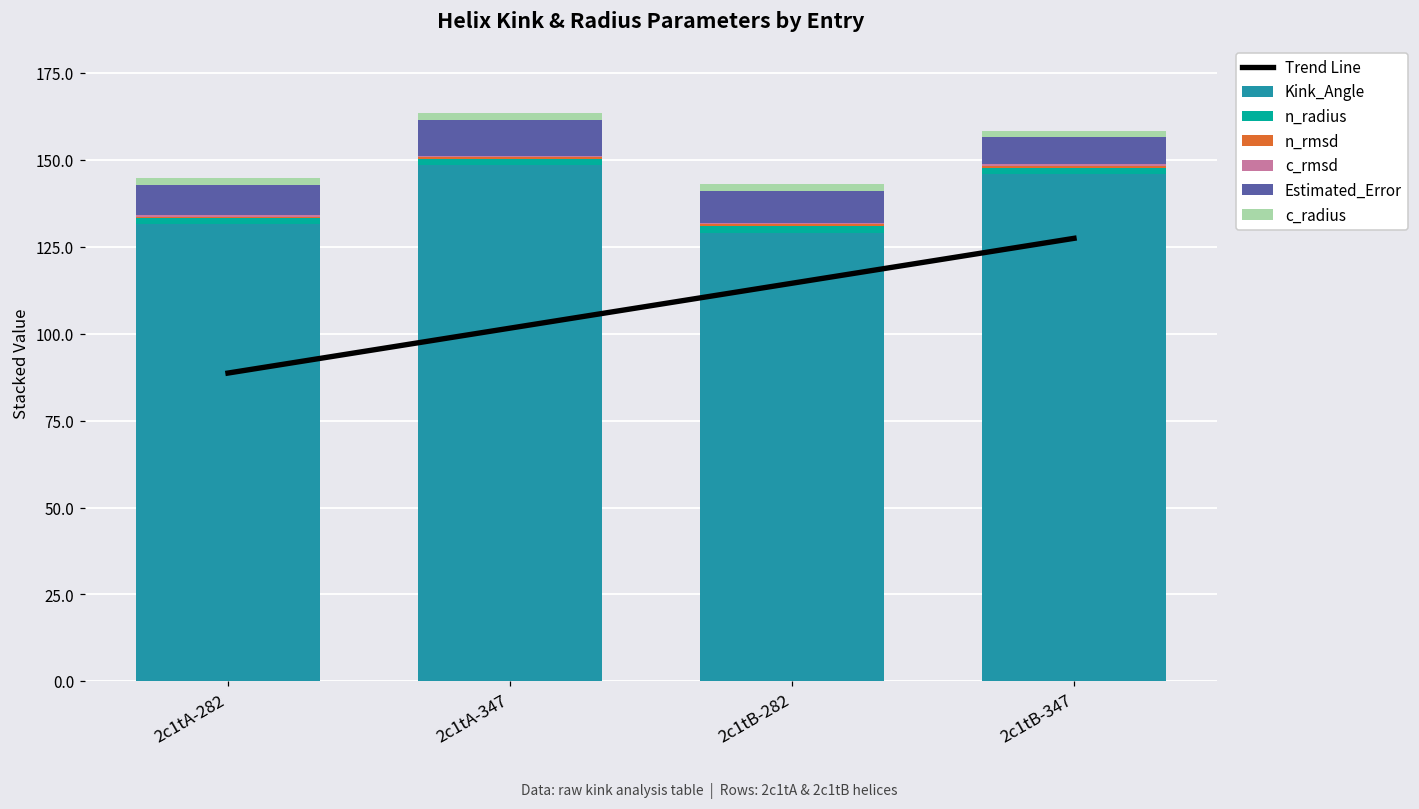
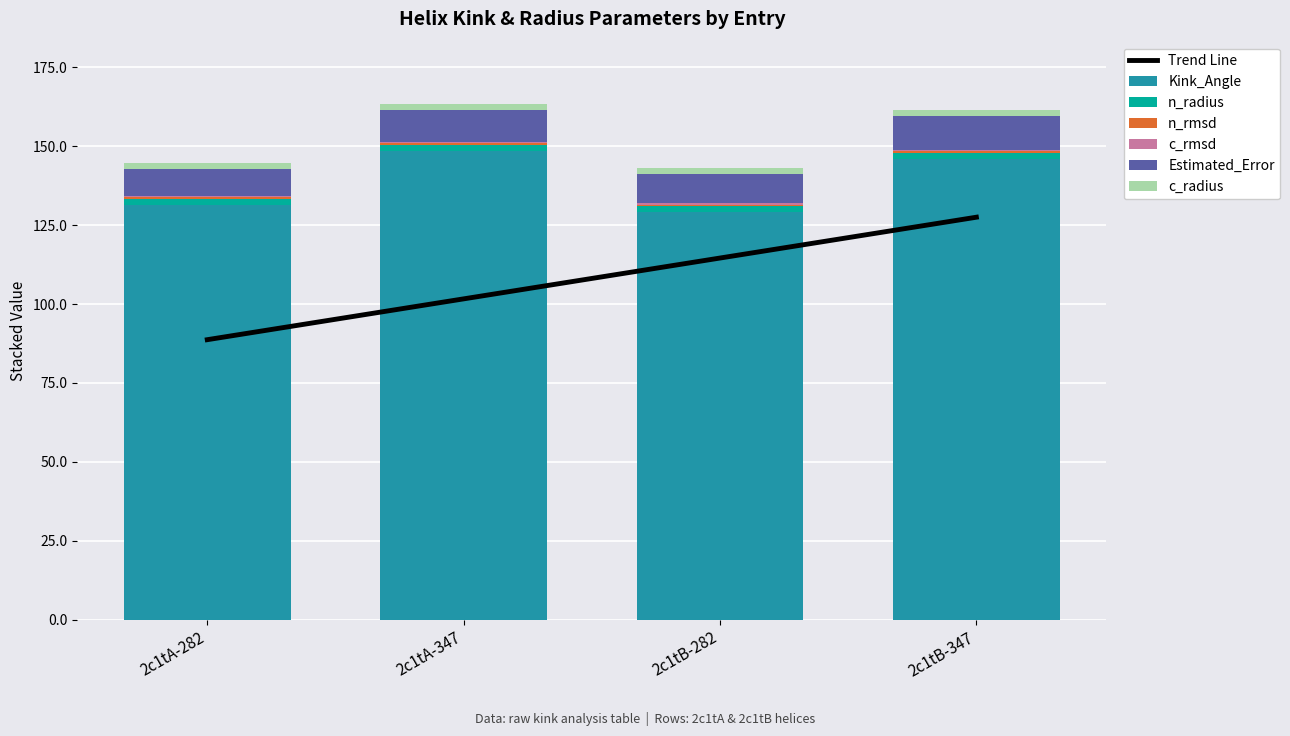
Estimated_Error, 2c1tB-347: 8 -> 11
